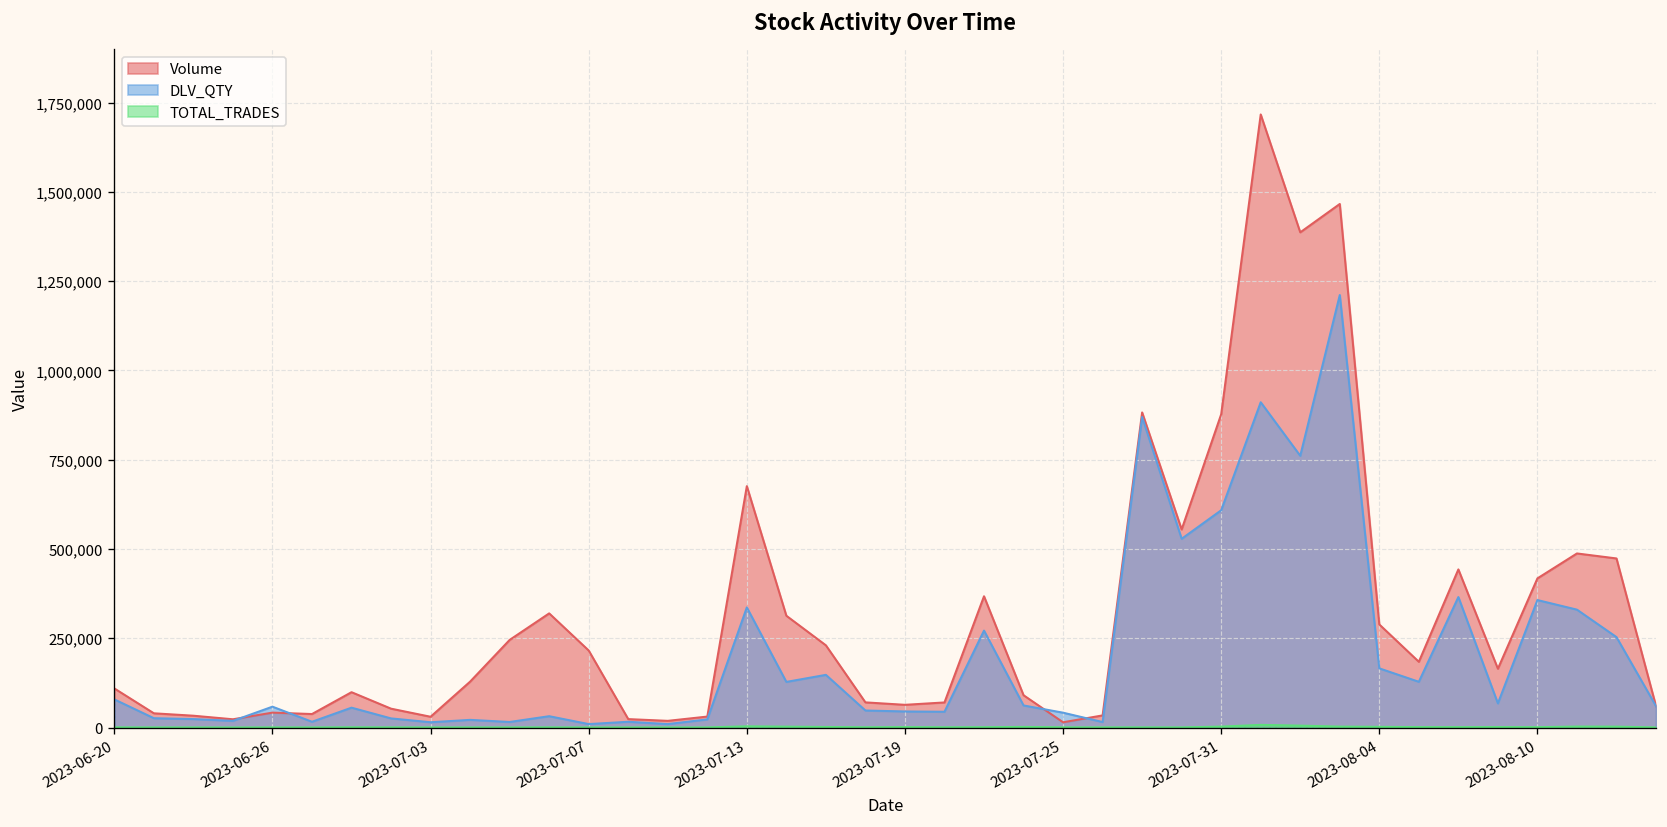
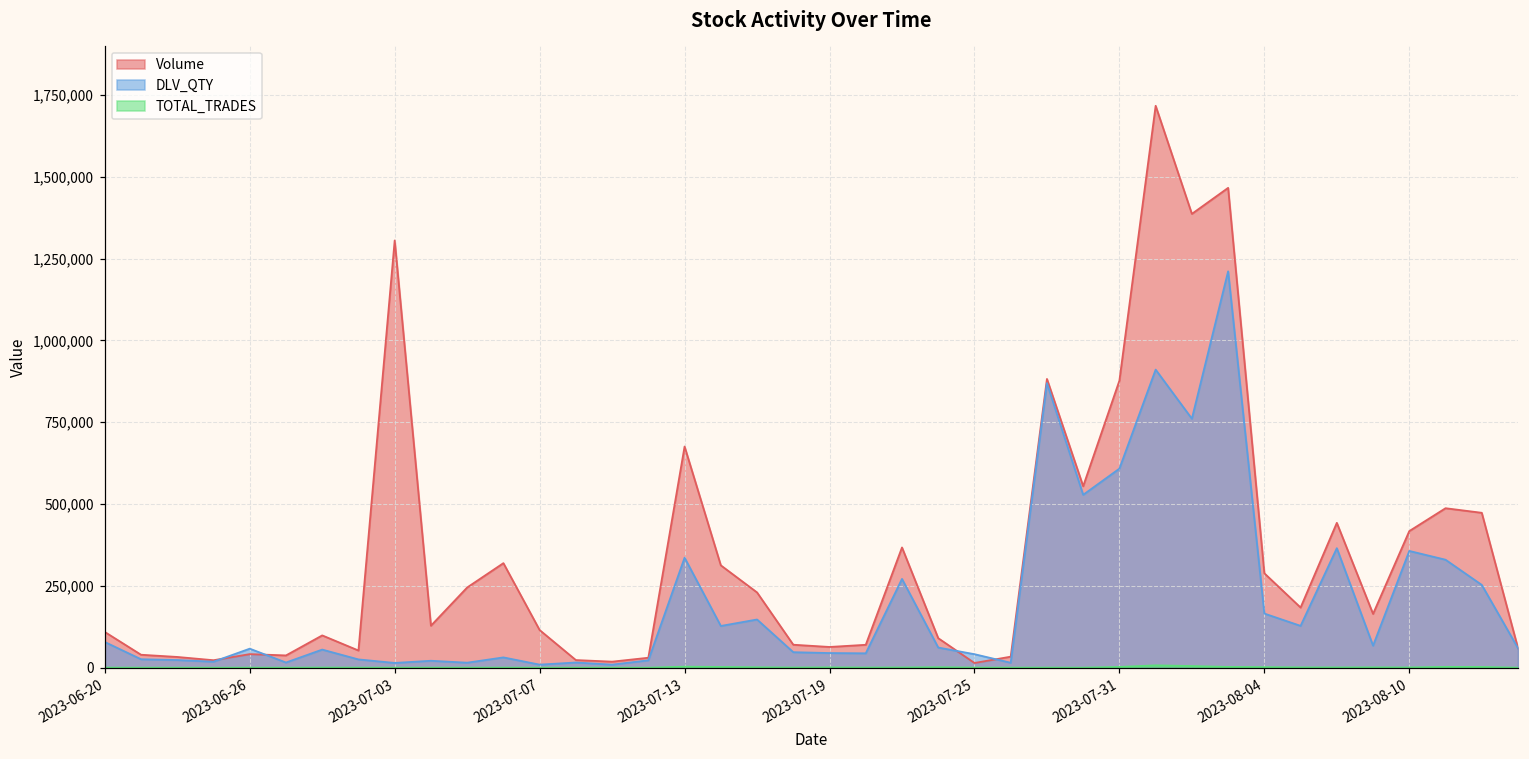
Volume, 2023-07-03: 30,000 -> 1,310,000
Volume, 2023-07-07: 220,000 -> 120,000
